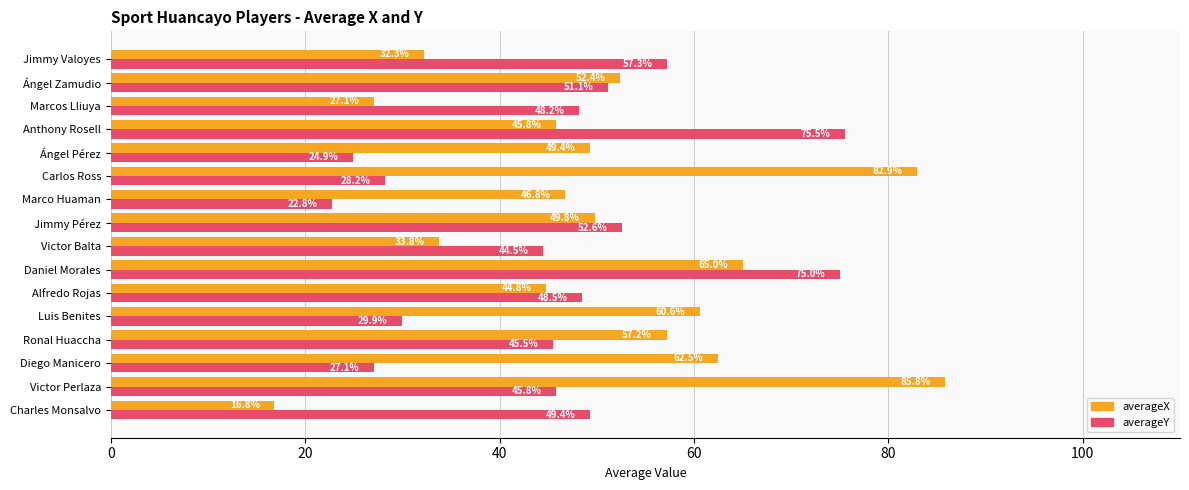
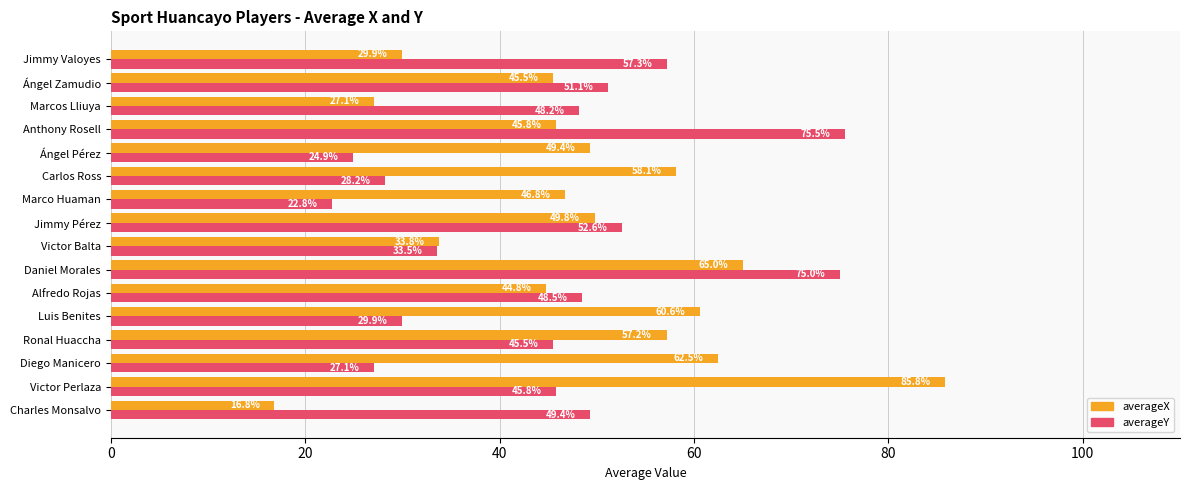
averageX, Jimmy Valoyes: 32.3% -> 29.9%
averageX, Ángel Zamudio: 52.4% -> 45.5%
averageX, Carlos Ross: 82.9% -> 58.1%
averageY, Victor Balta: 44.5% -> 33.5%
